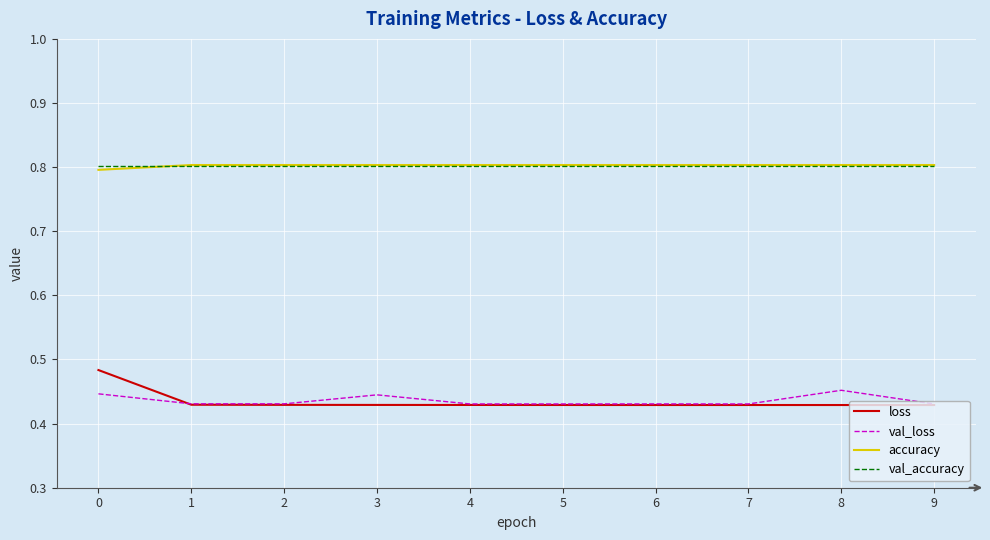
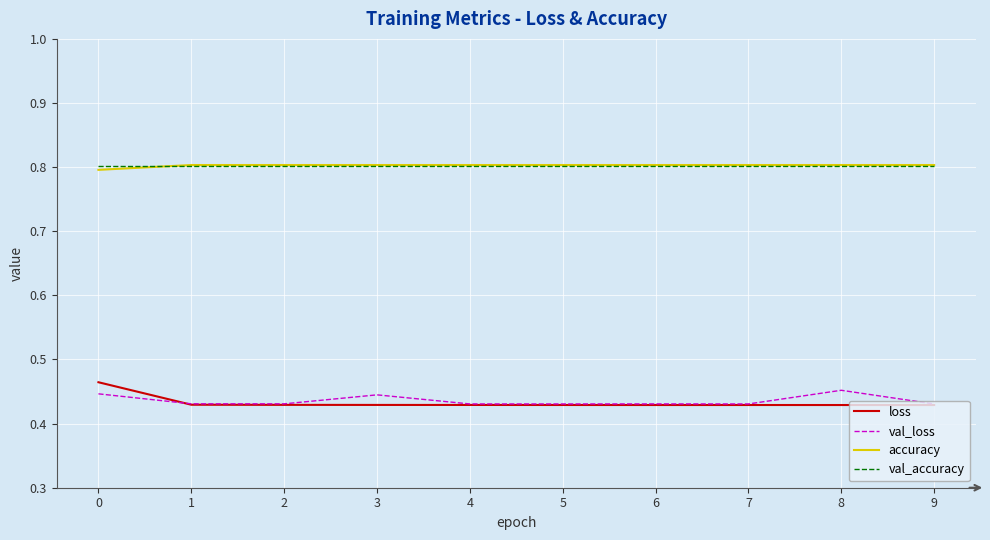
loss, 0: 0.48 -> 0.46
